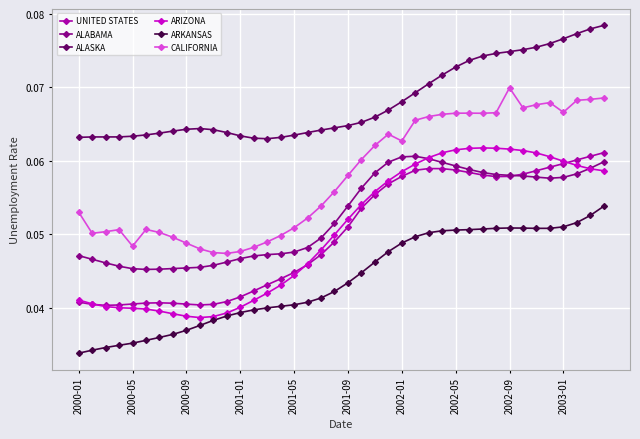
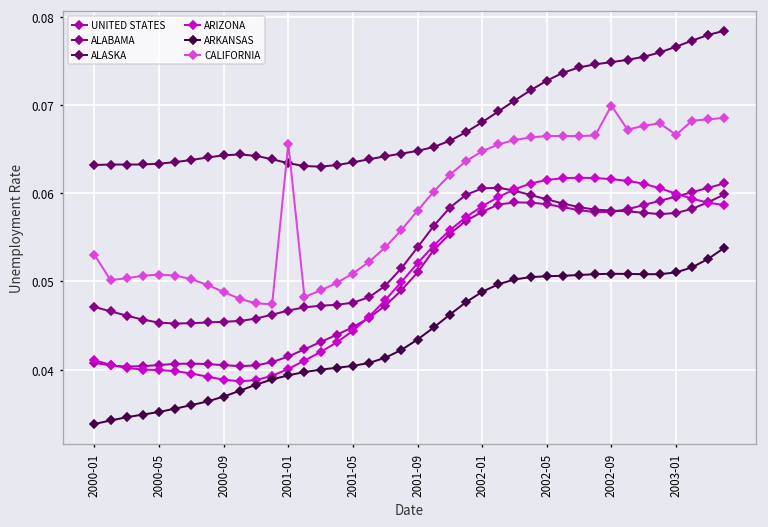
CALIFORNIA, 2000-05: 0.048 -> 0.051
CALIFORNIA, 2001-01: 0.048 -> 0.066
CALIFORNIA, 2002-01: 0.063 -> 0.065
